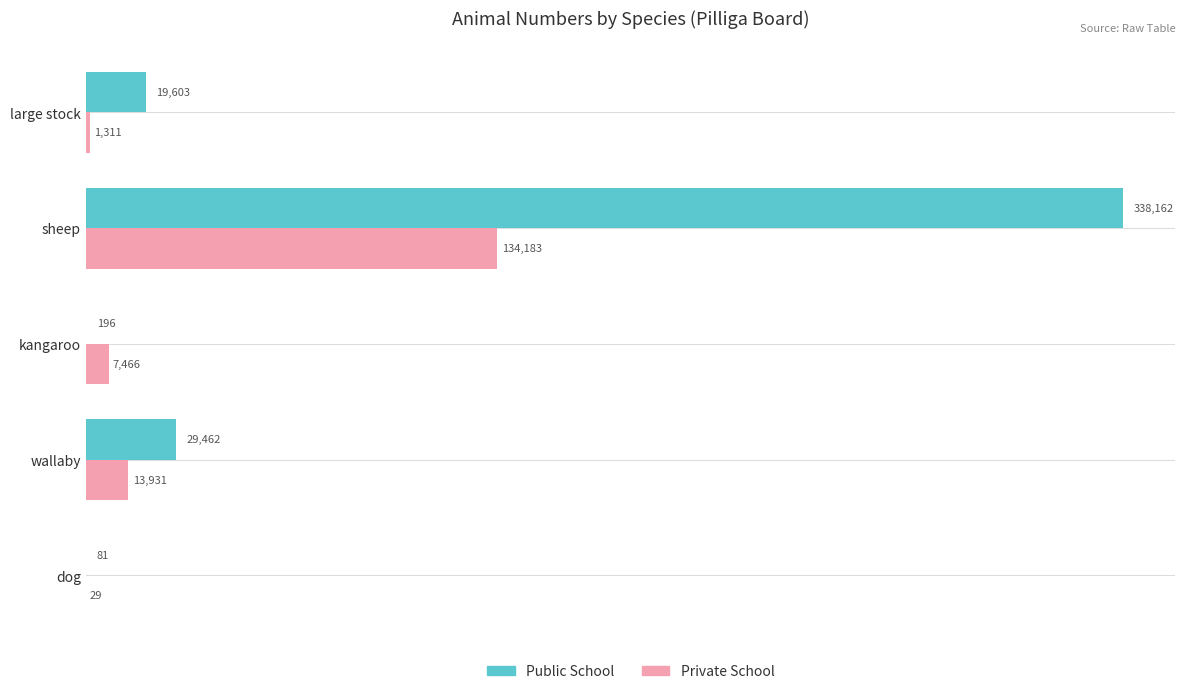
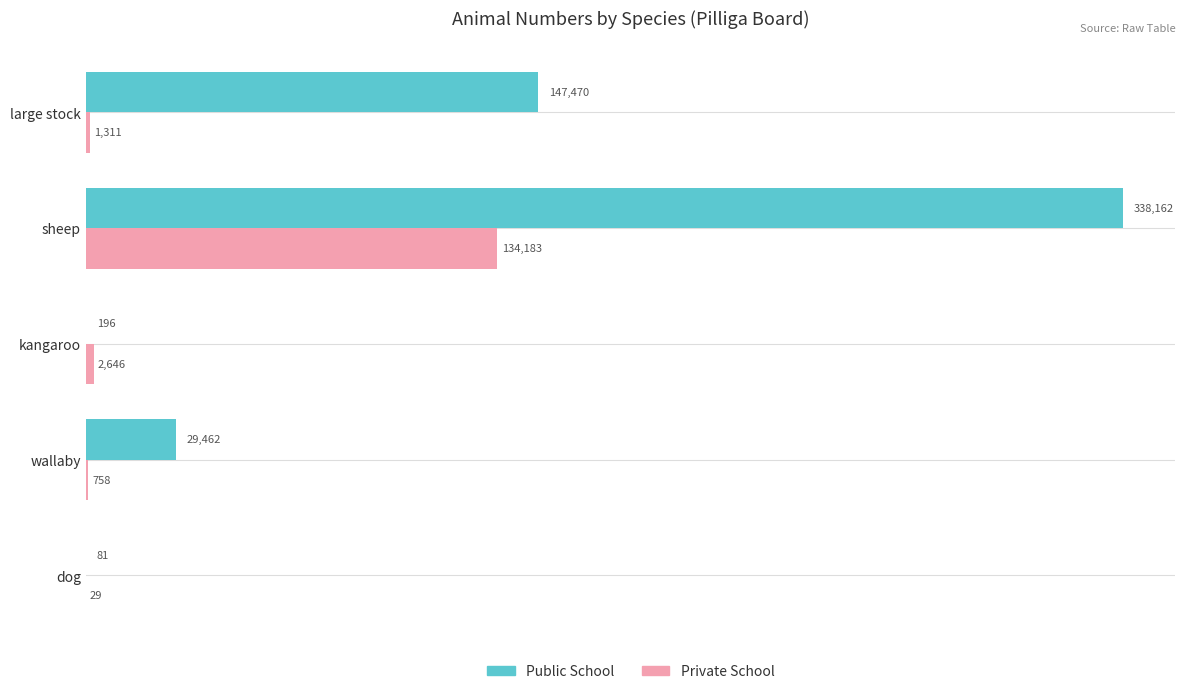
Public School, large stock: 19,603 -> 147,470
Private School, kangaroo: 7,466 -> 2,646
Private School, wallaby: 13,931 -> 758
